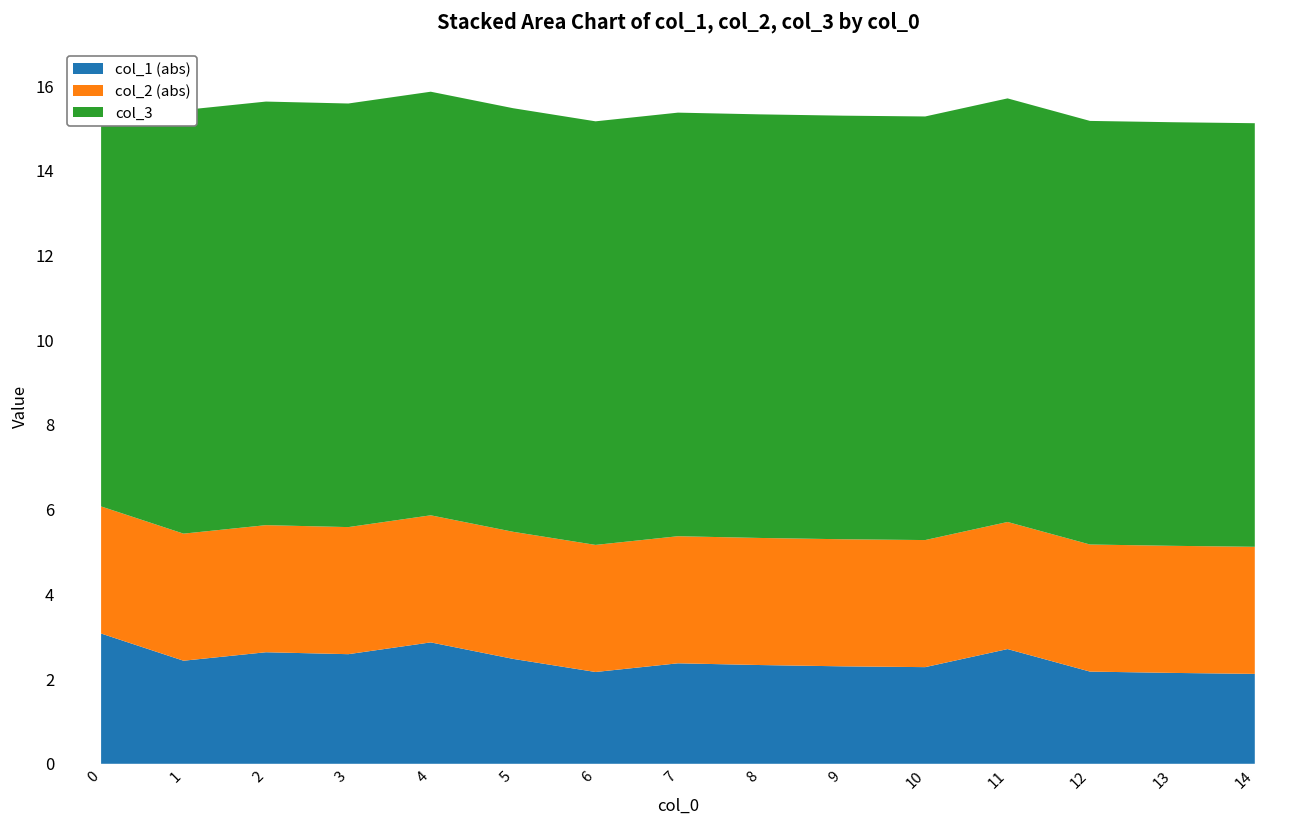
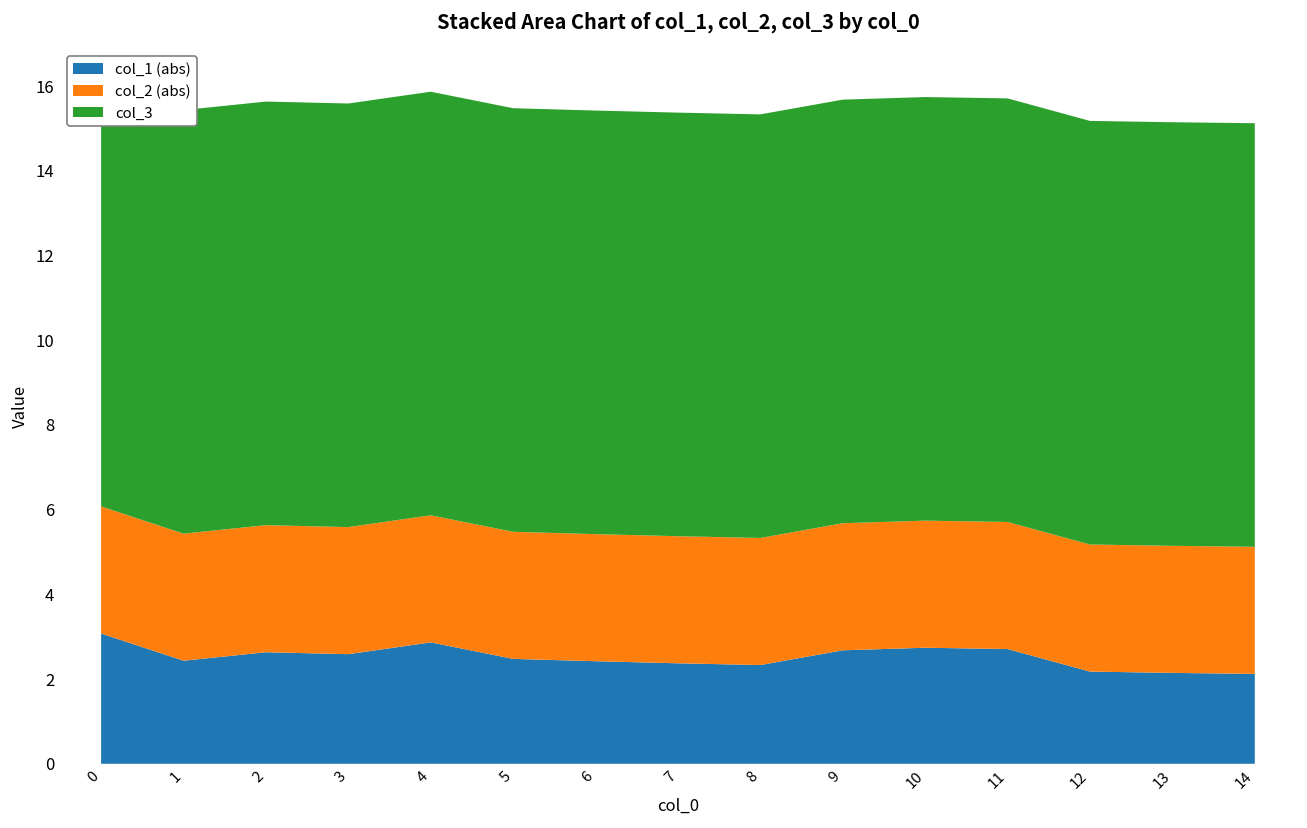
col_1 (abs), 6: 2.2 -> 2.4
col_1 (abs), 9: 2.3 -> 2.7
col_1 (abs), 10: 2.3 -> 2.7
